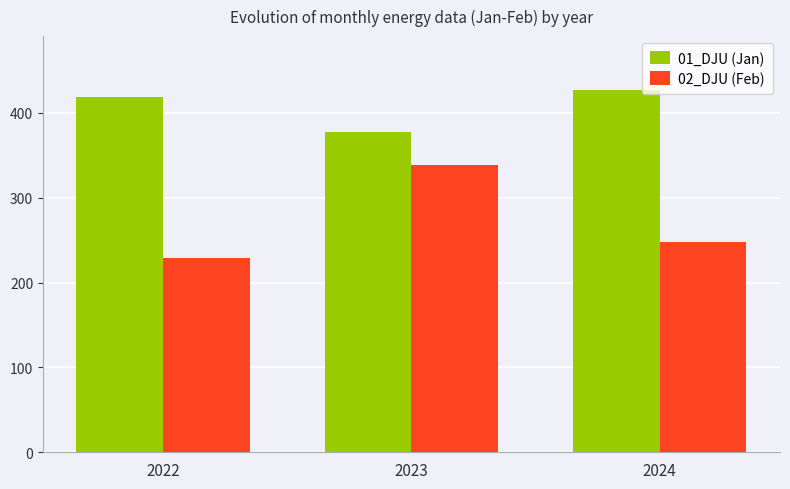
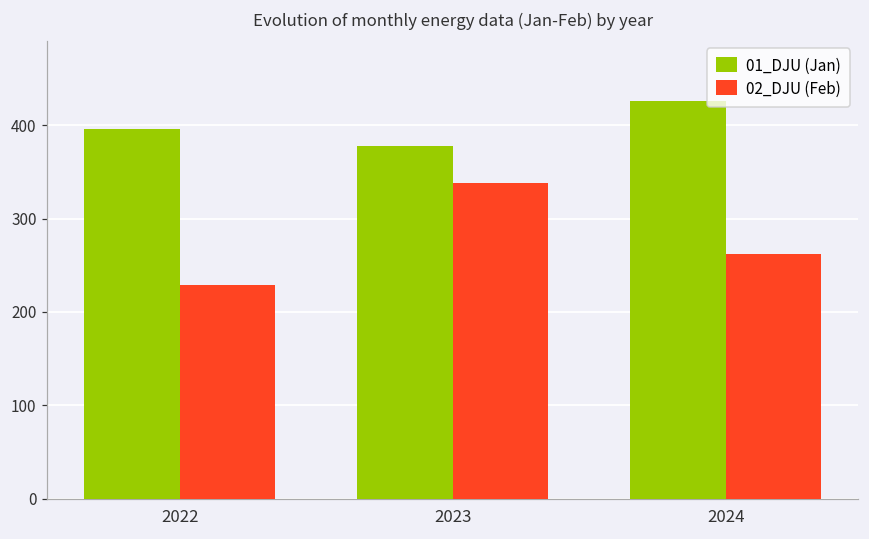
01_DJU (Jan), 2022: 420 -> 400
02_DJU (Feb), 2024: 250 -> 260
